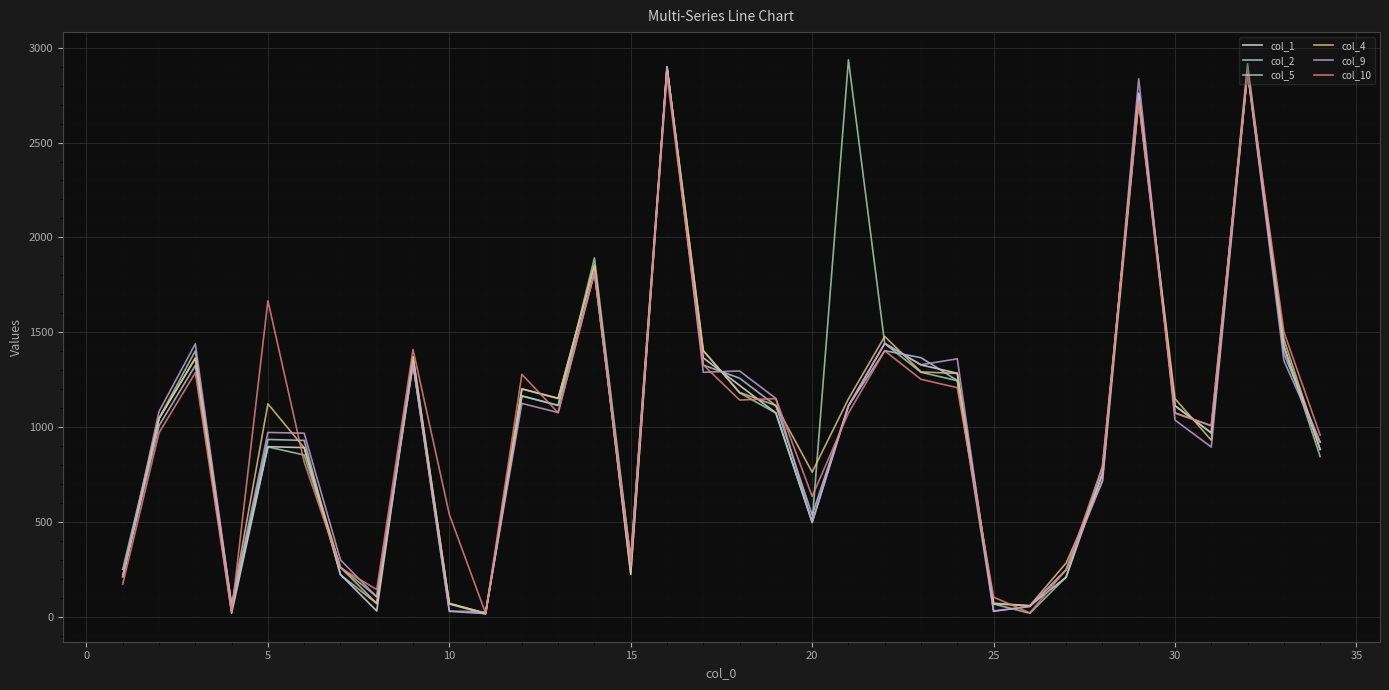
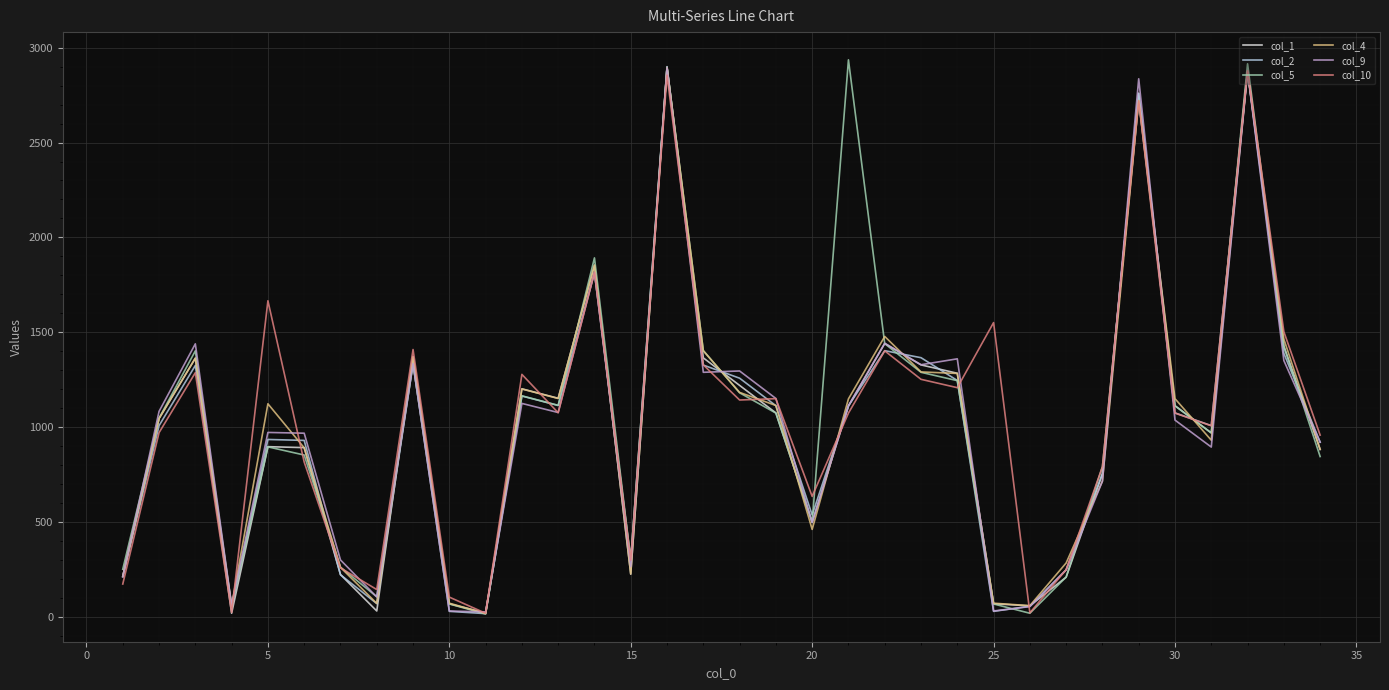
col_10, 10: 540 -> 100
col_4, 20: 760 -> 460
col_10, 25: 100 -> 1550
